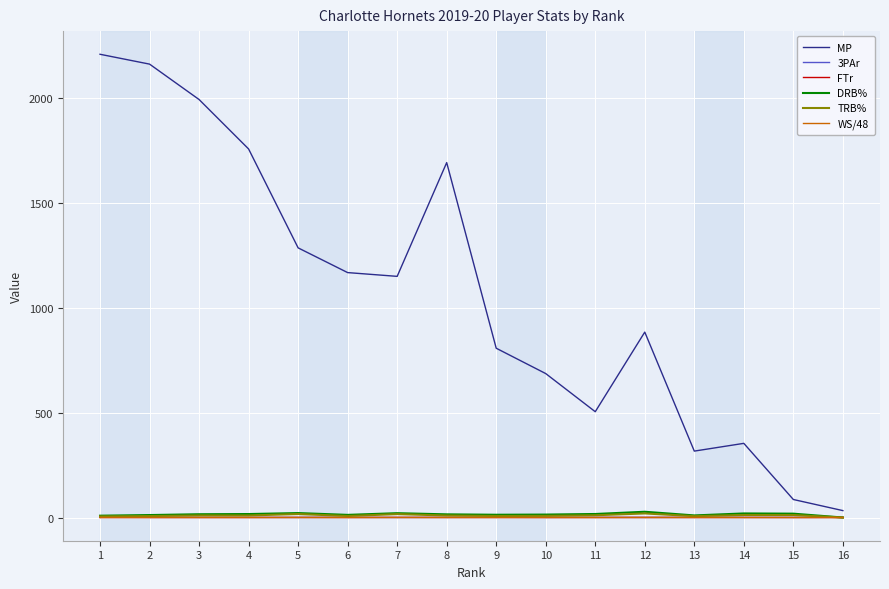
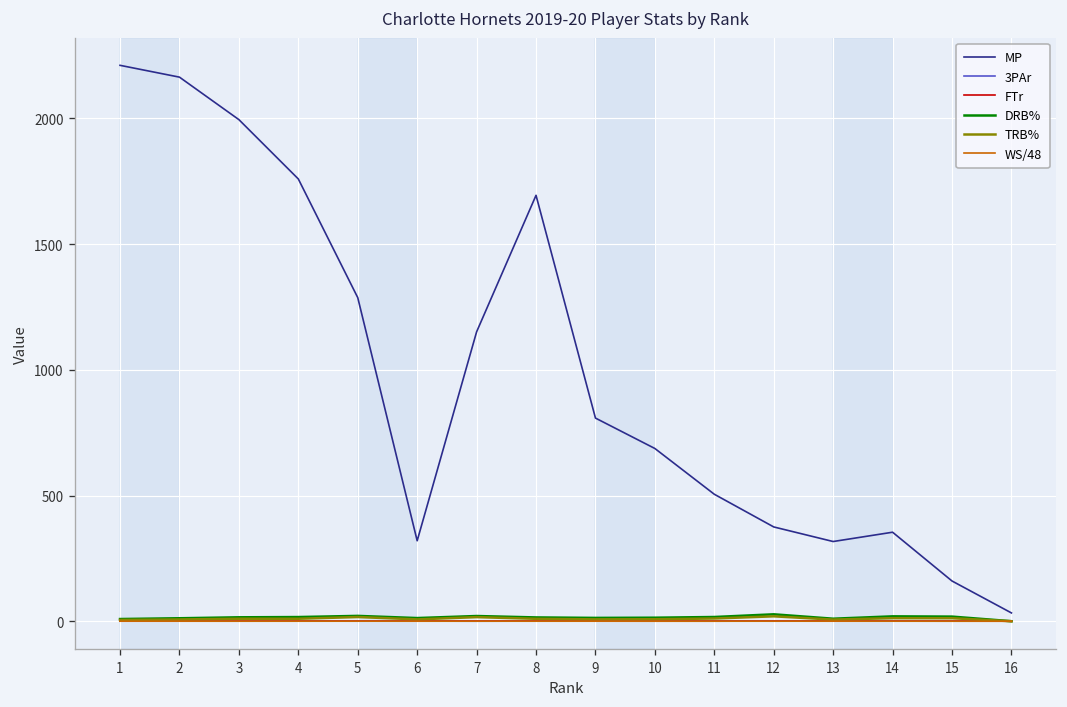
MP, 6: 1170 -> 320
MP, 12: 890 -> 380
MP, 15: 90 -> 160
